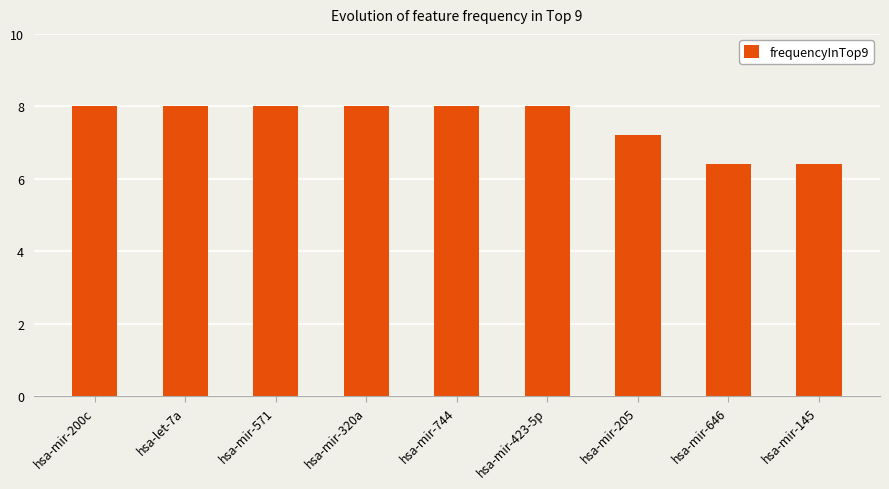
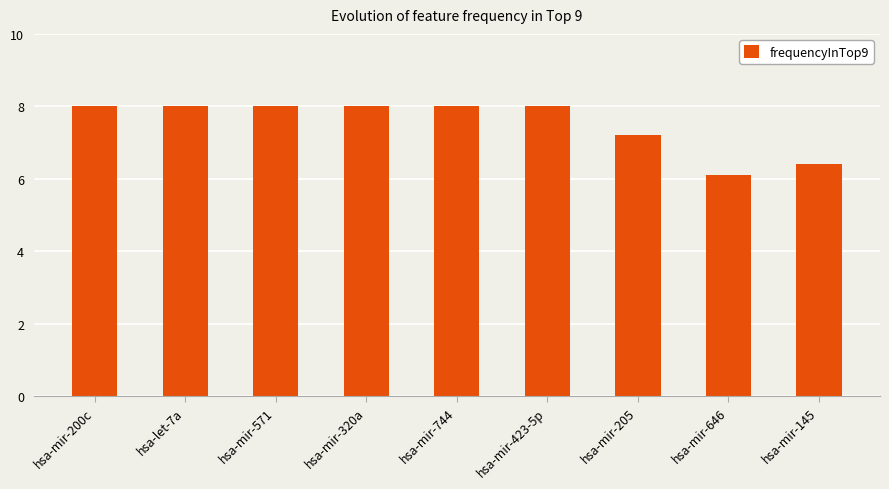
hsa-mir-646: 6.4 -> 6.1
